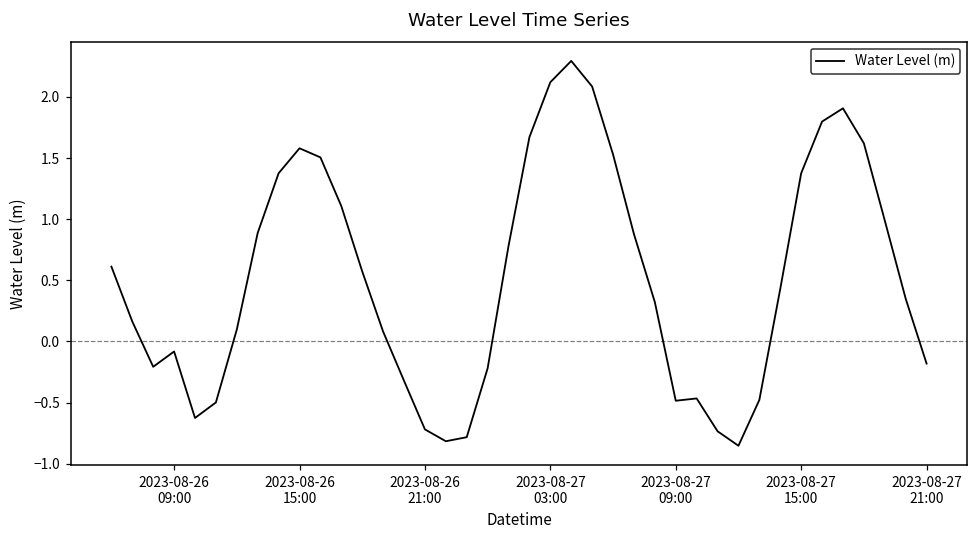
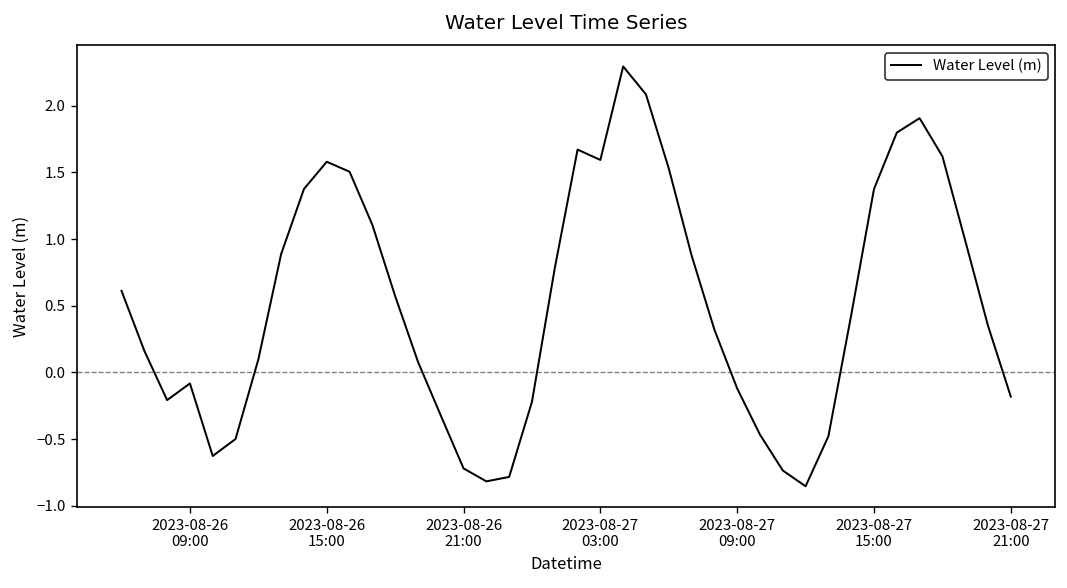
2023-08-27 03:00: 2.12 -> 1.59
2023-08-27 09:00: -0.48 -> -0.12
